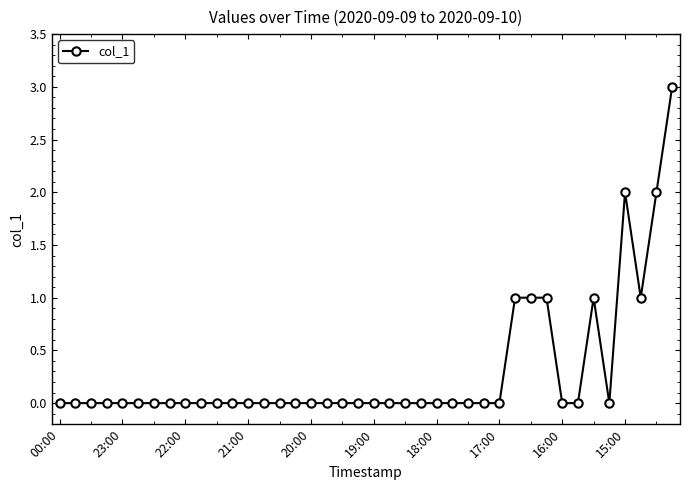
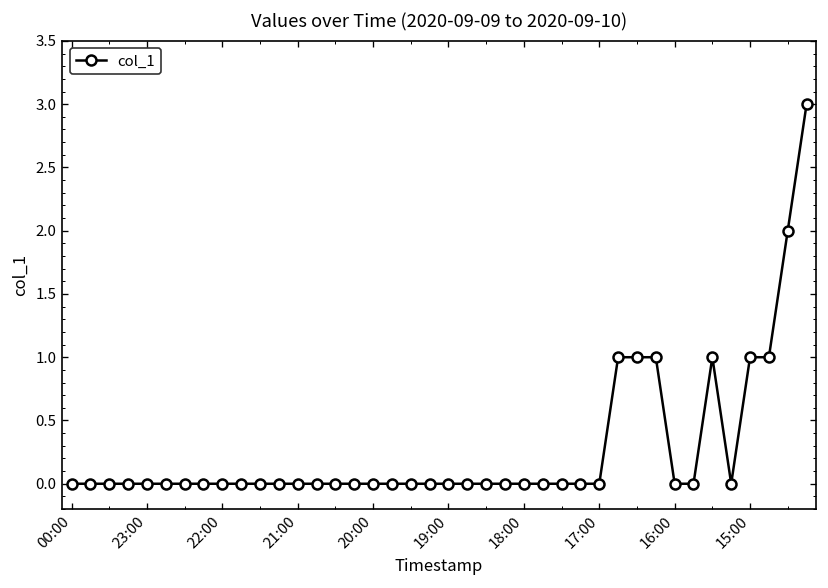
15:00: 2 -> 1
